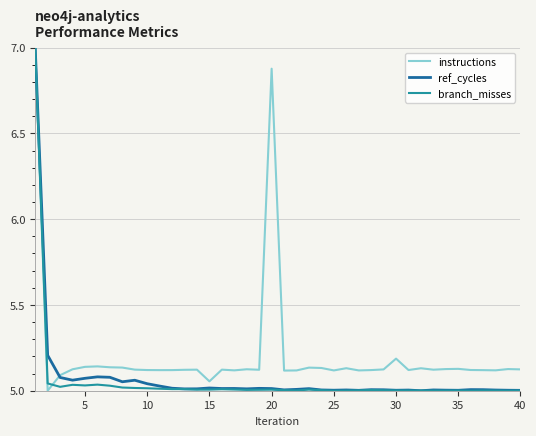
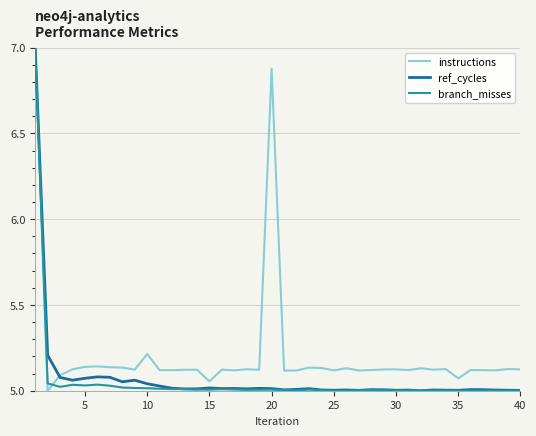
instructions, 10: 5.12 -> 5.21
instructions, 30: 5.19 -> 5.12
instructions, 35: 5.13 -> 5.07
